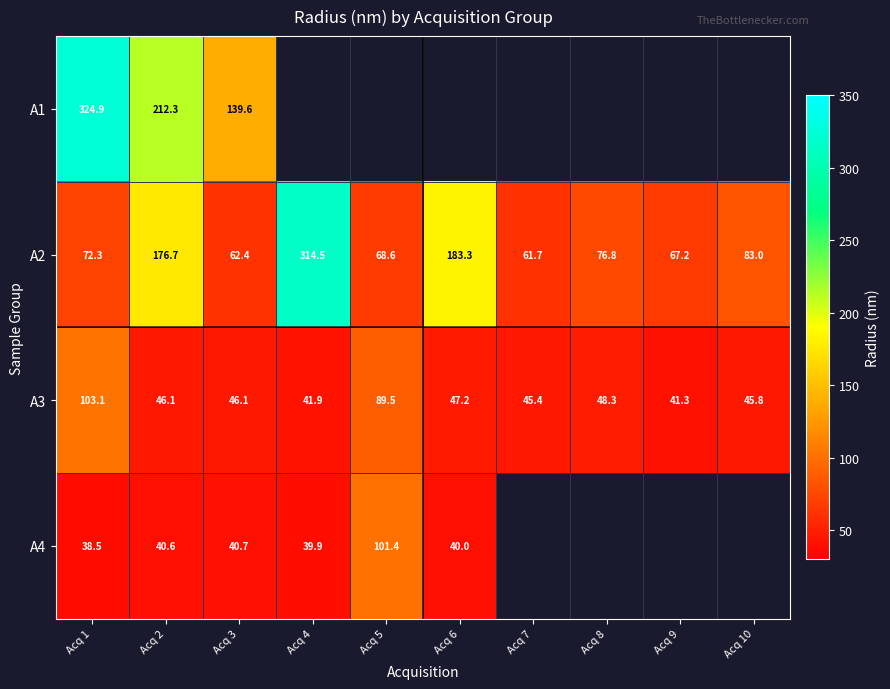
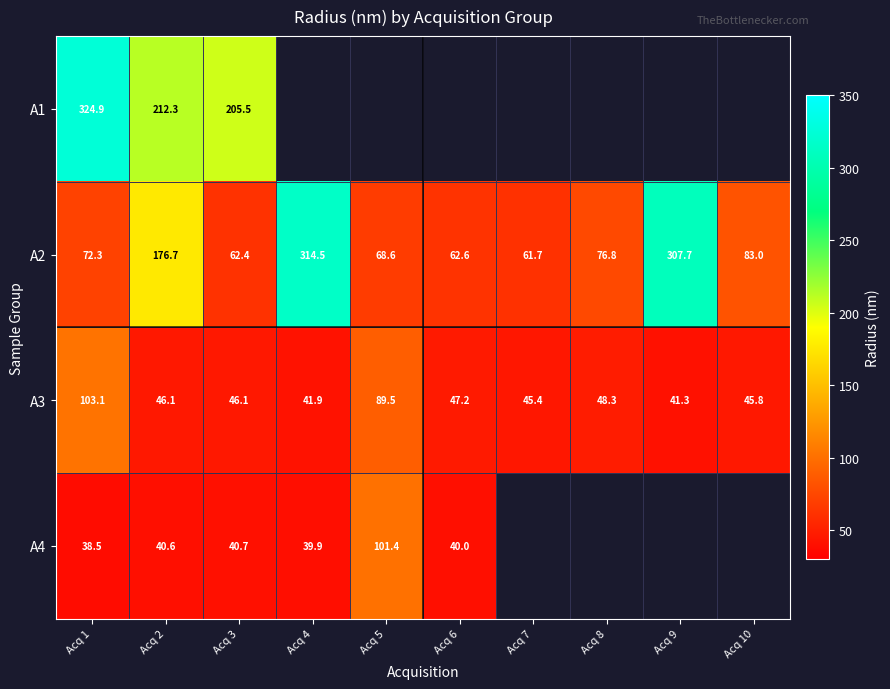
A1, Acq 3: 139.6 -> 205.5
A2, Acq 6: 183.3 -> 62.6
A2, Acq 9: 67.2 -> 307.7
